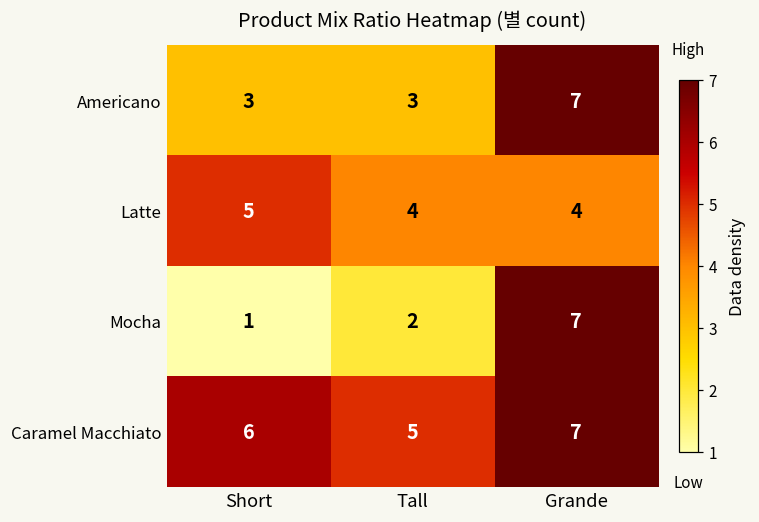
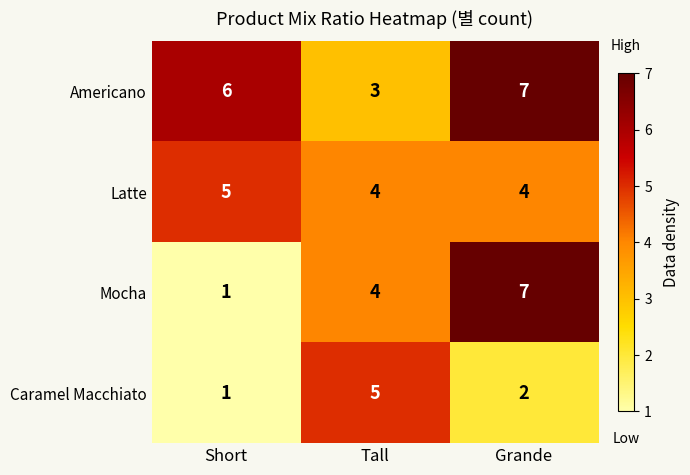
Americano, Short: 3 -> 6
Mocha, Tall: 2 -> 4
Caramel Macchiato, Short: 6 -> 1
Caramel Macchiato, Grande: 7 -> 2
